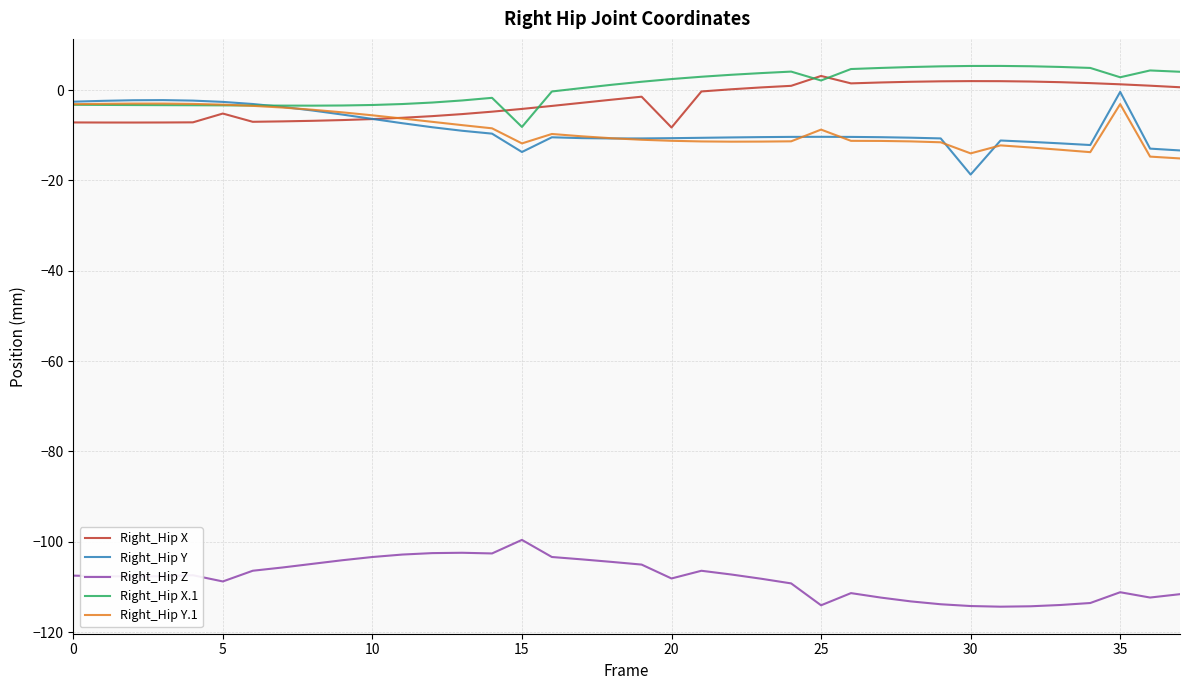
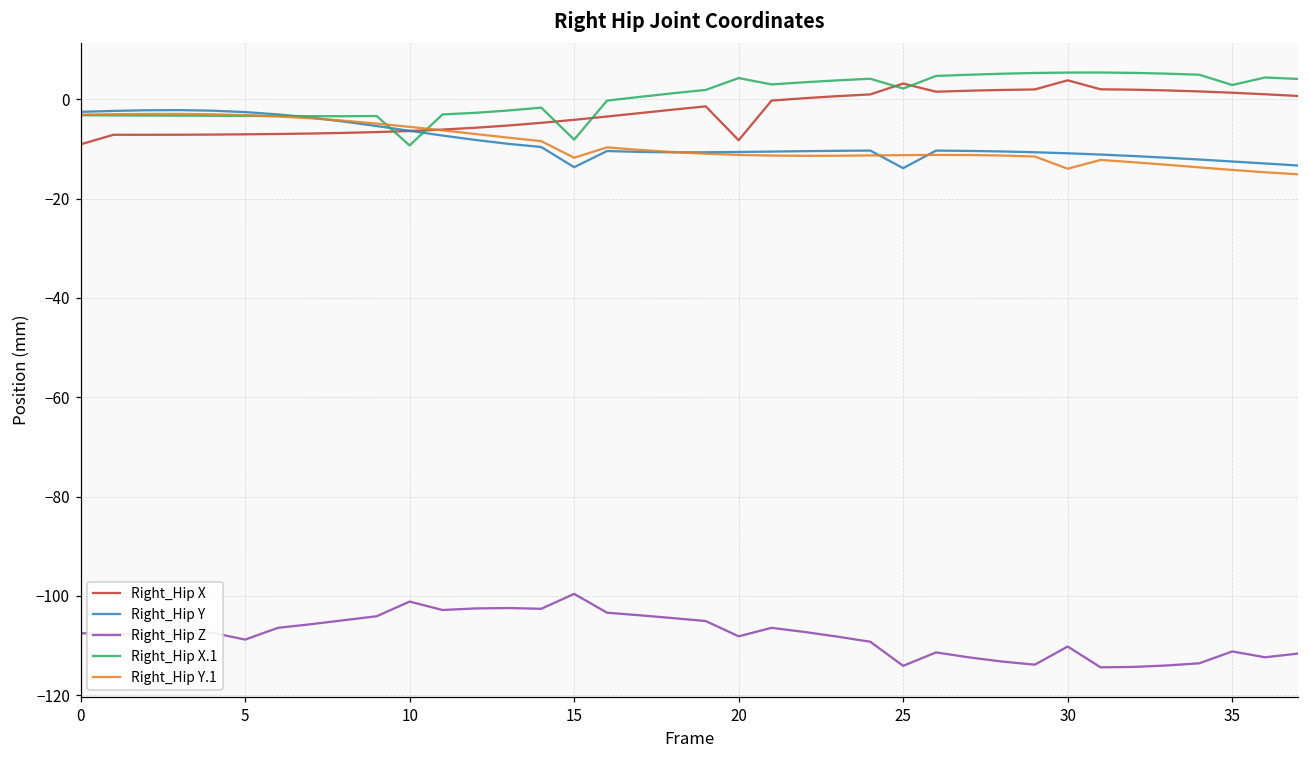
Right_Hip X, 0: -7 -> -9
Right_Hip X, 5: -5 -> -7
Right_Hip Z, 10: -103 -> -101
Right_Hip X.1, 10: -3 -> -9
Right_Hip X.1, 20: 2 -> 4
Right_Hip Y, 25: -10 -> -14
Right_Hip Y.1, 25: -9 -> -11
Right_Hip X, 30: 2 -> 4
Right_Hip Y, 30: -19 -> -11
Right_Hip Z, 30: -114 -> -110
Right_Hip Y, 35: 0 -> -13
Right_Hip Y.1, 35: -3 -> -14
